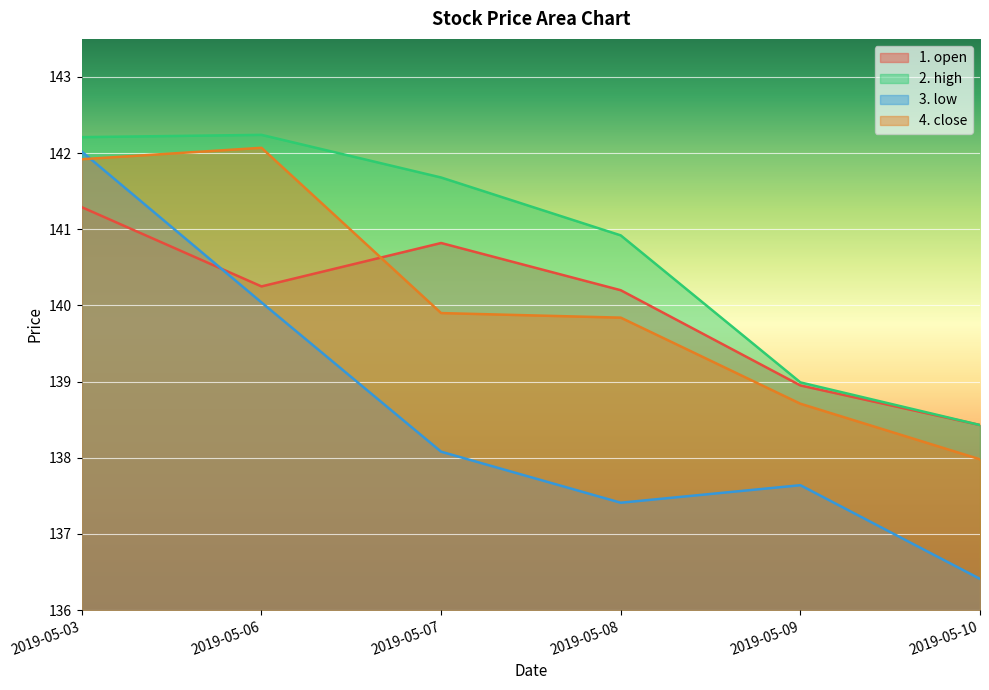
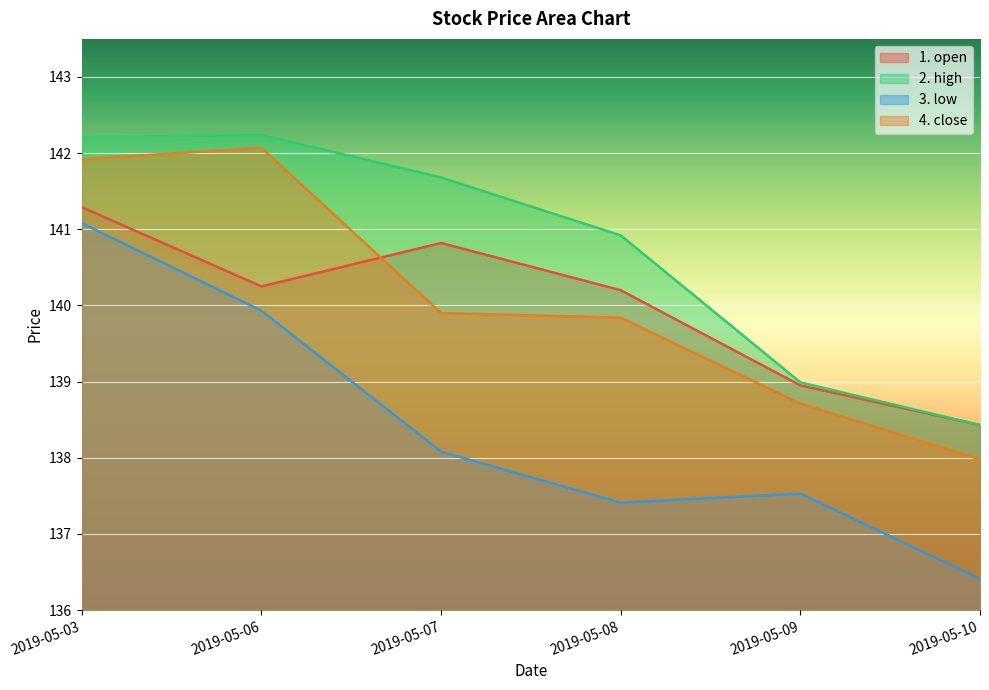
3. low, 2019-05-03: 142.0 -> 141.1
3. low, 2019-05-06: 140.0 -> 139.9
3. low, 2019-05-09: 137.6 -> 137.5
